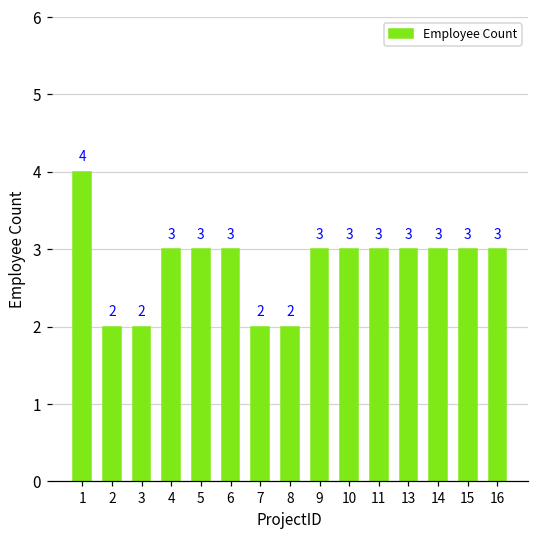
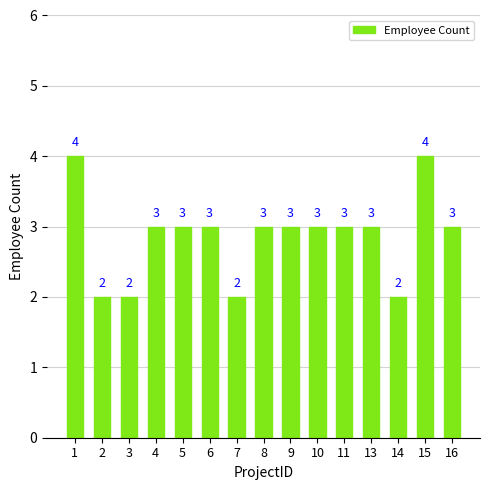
8: 2 -> 3
14: 3 -> 2
15: 3 -> 4
